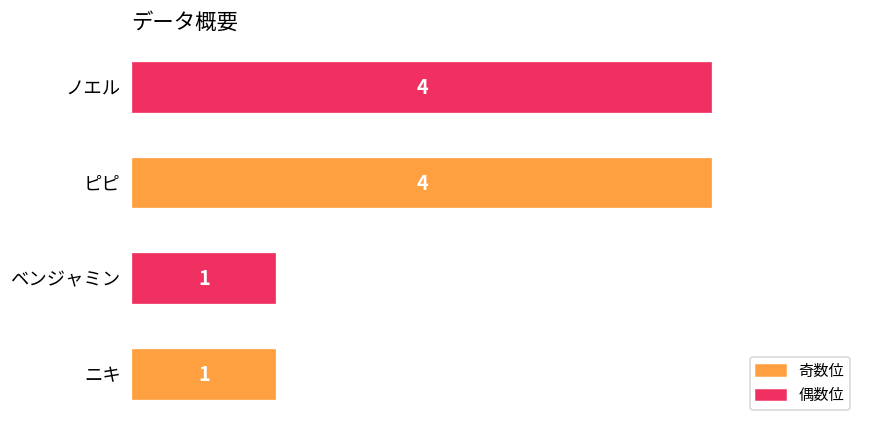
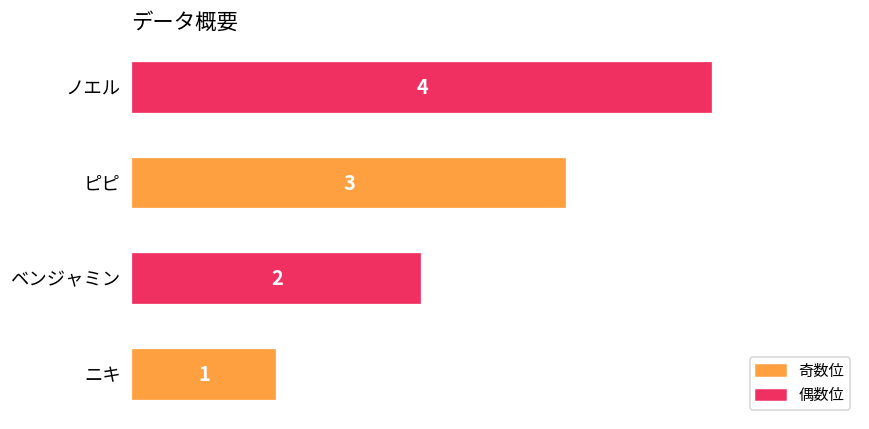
ピピ: 4 -> 3
ベンジャミン: 1 -> 2
